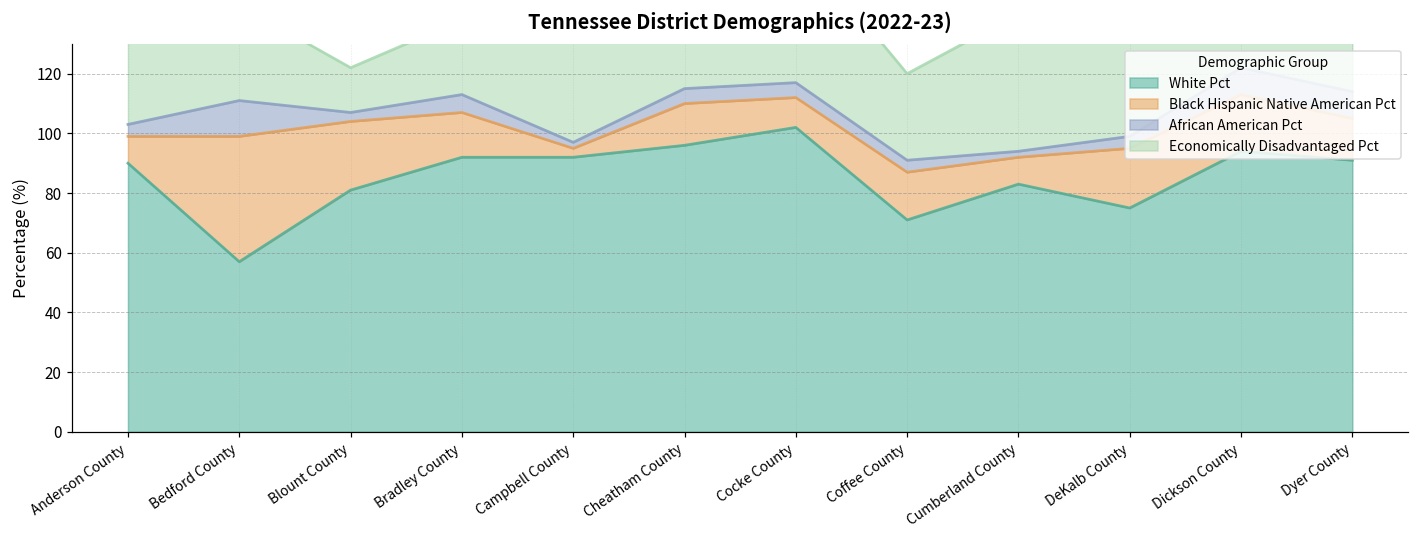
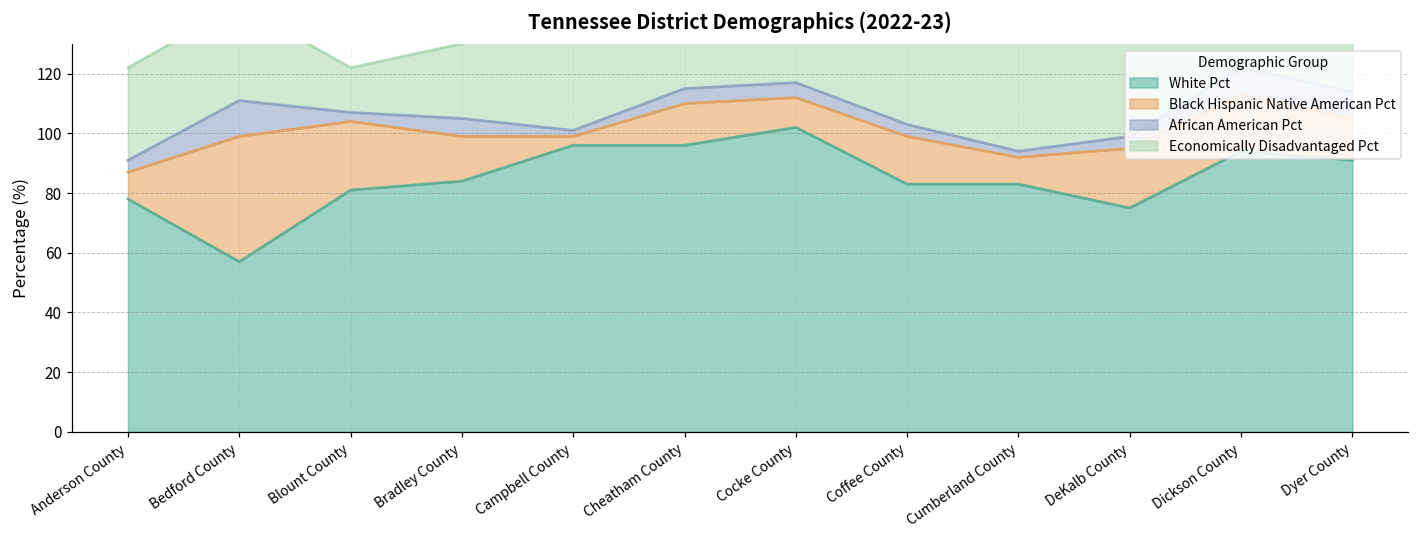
White Pct, Anderson County: 90 -> 78
White Pct, Bradley County: 92 -> 84
White Pct, Campbell County: 92 -> 96
White Pct, Coffee County: 71 -> 83
